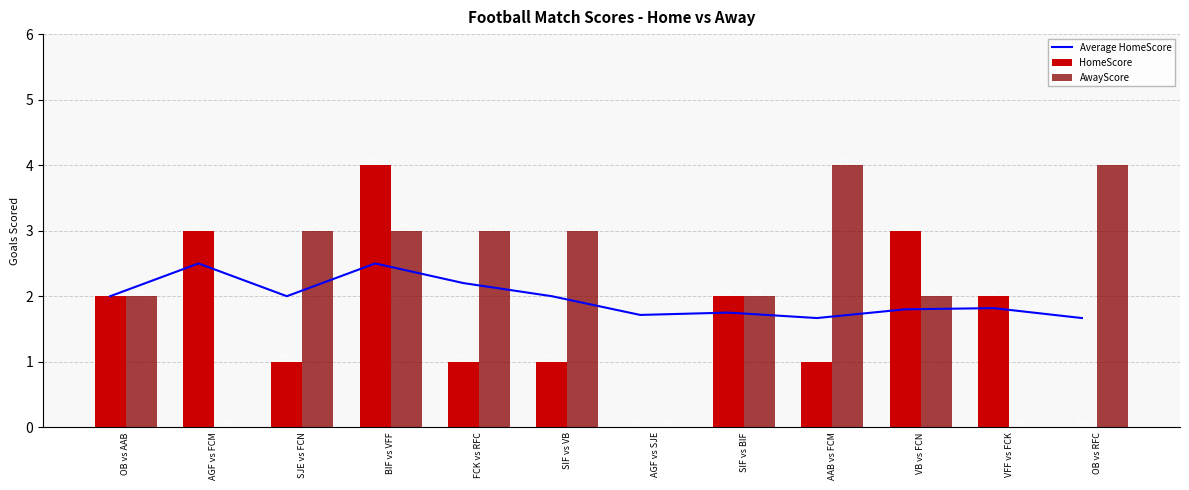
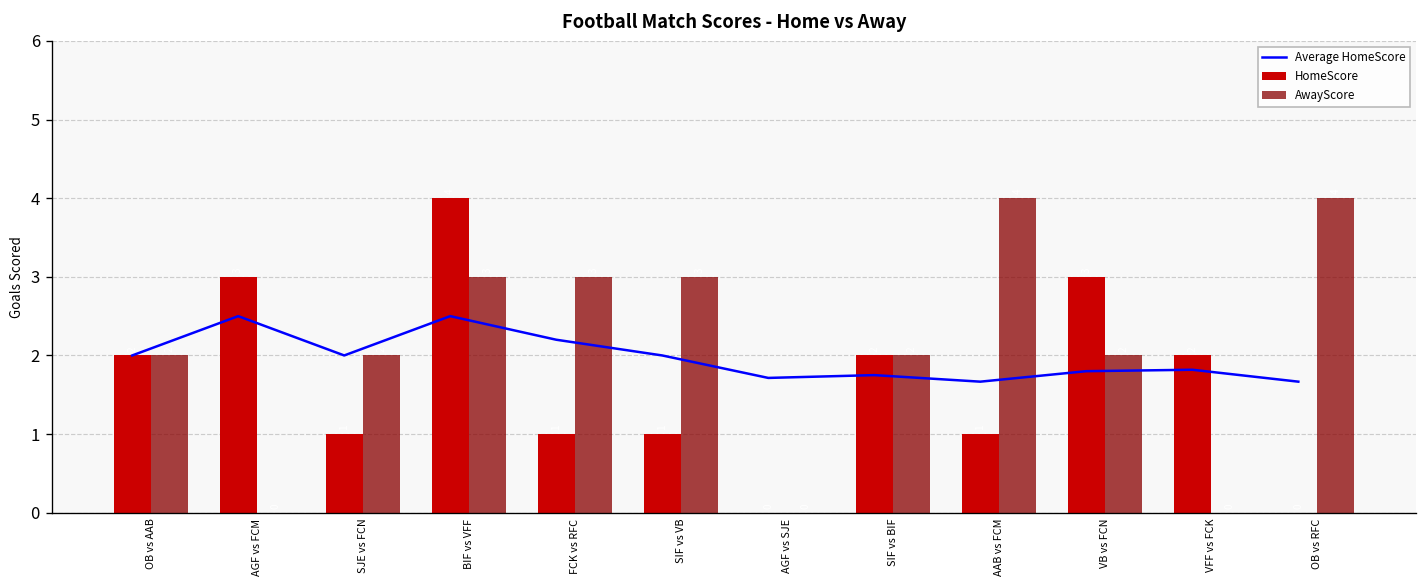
AwayScore, SJE vs FCN: 3 -> 2
